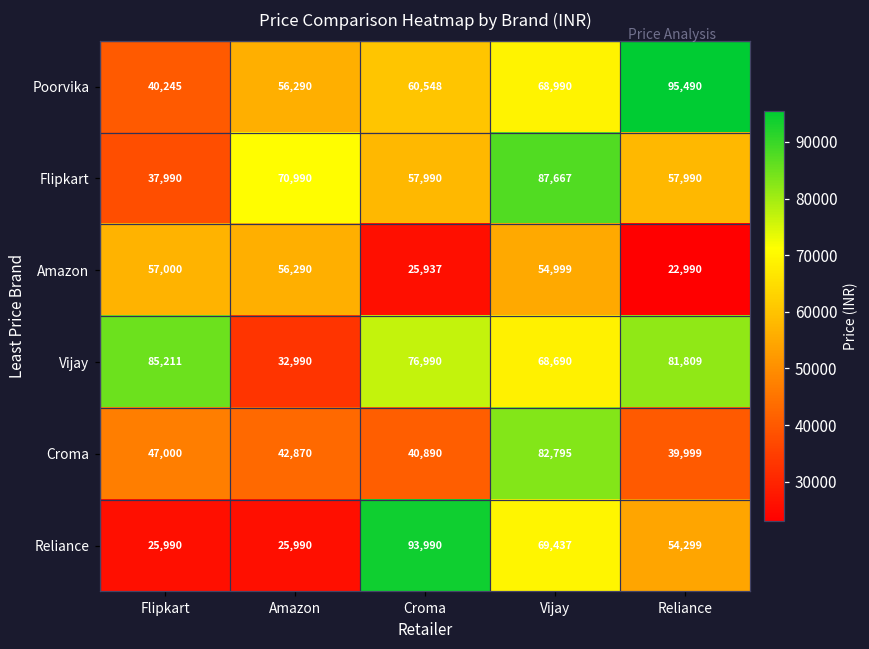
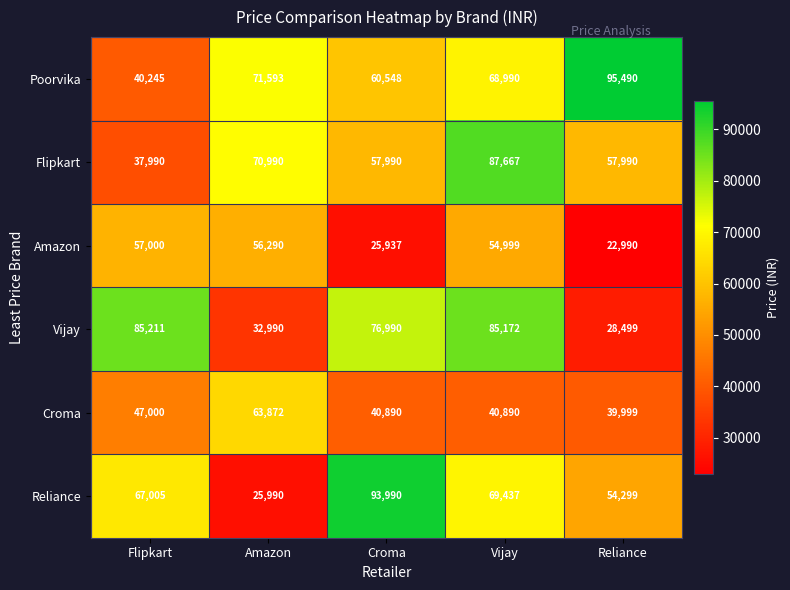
Poorvika, Amazon: 56,290 -> 71,593
Vijay, Vijay: 68,690 -> 85,172
Vijay, Reliance: 81,809 -> 28,499
Croma, Amazon: 42,870 -> 63,872
Croma, Vijay: 82,795 -> 40,890
Reliance, Flipkart: 25,990 -> 67,005
